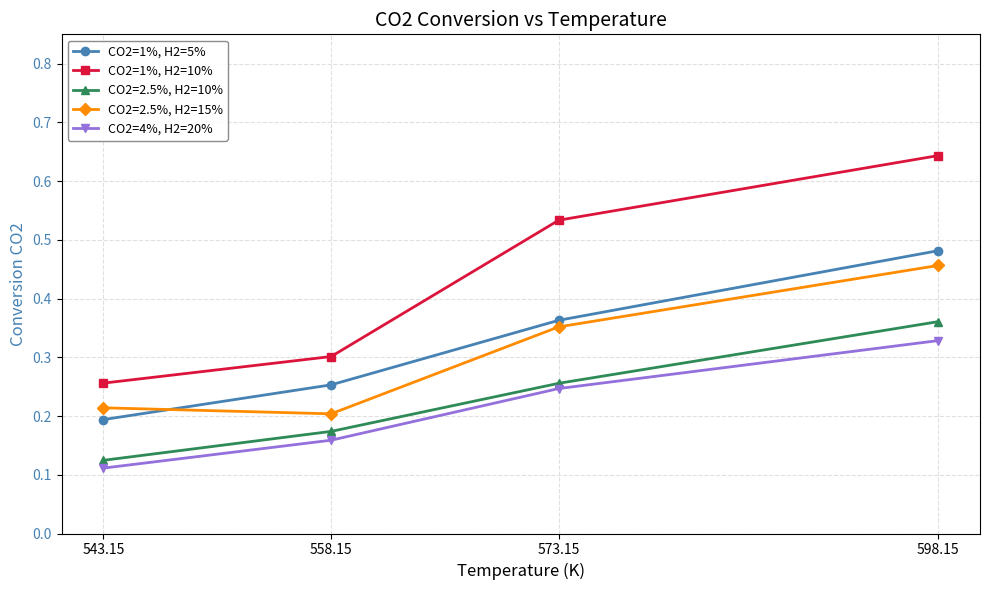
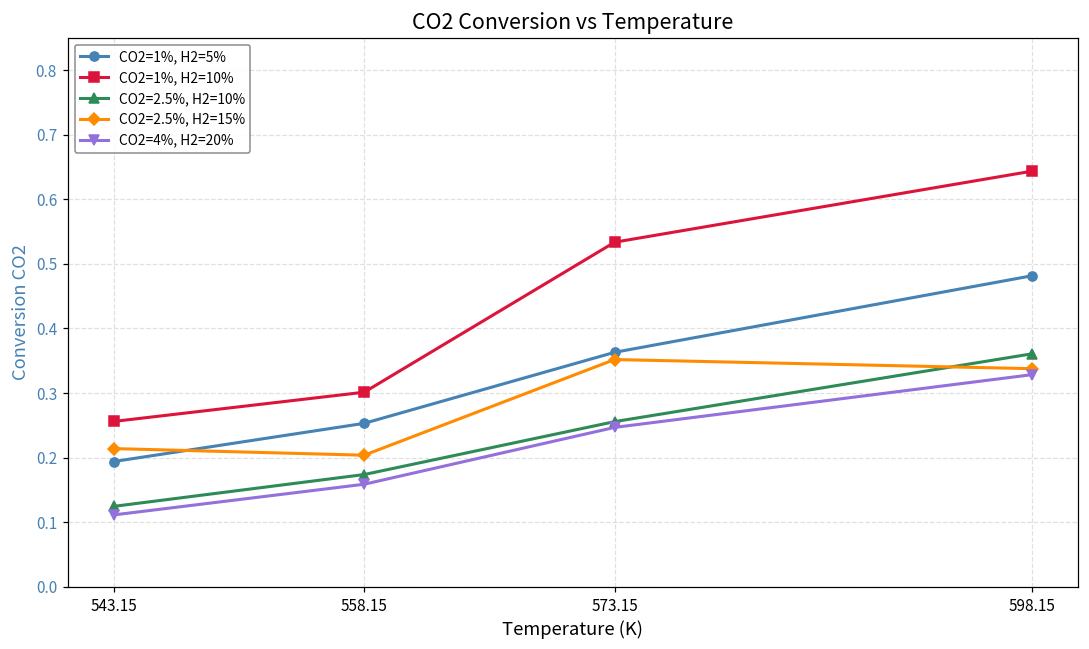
CO2=2.5%, H2=15%, 598.15: 0.46 -> 0.34
